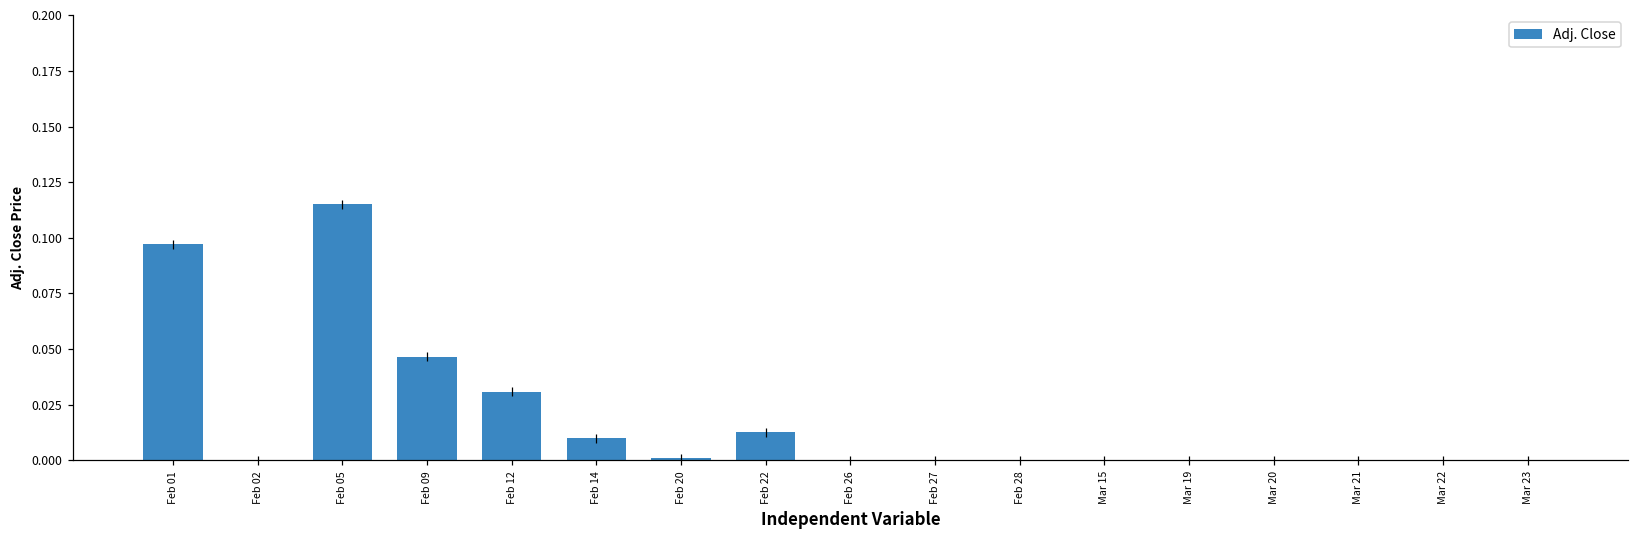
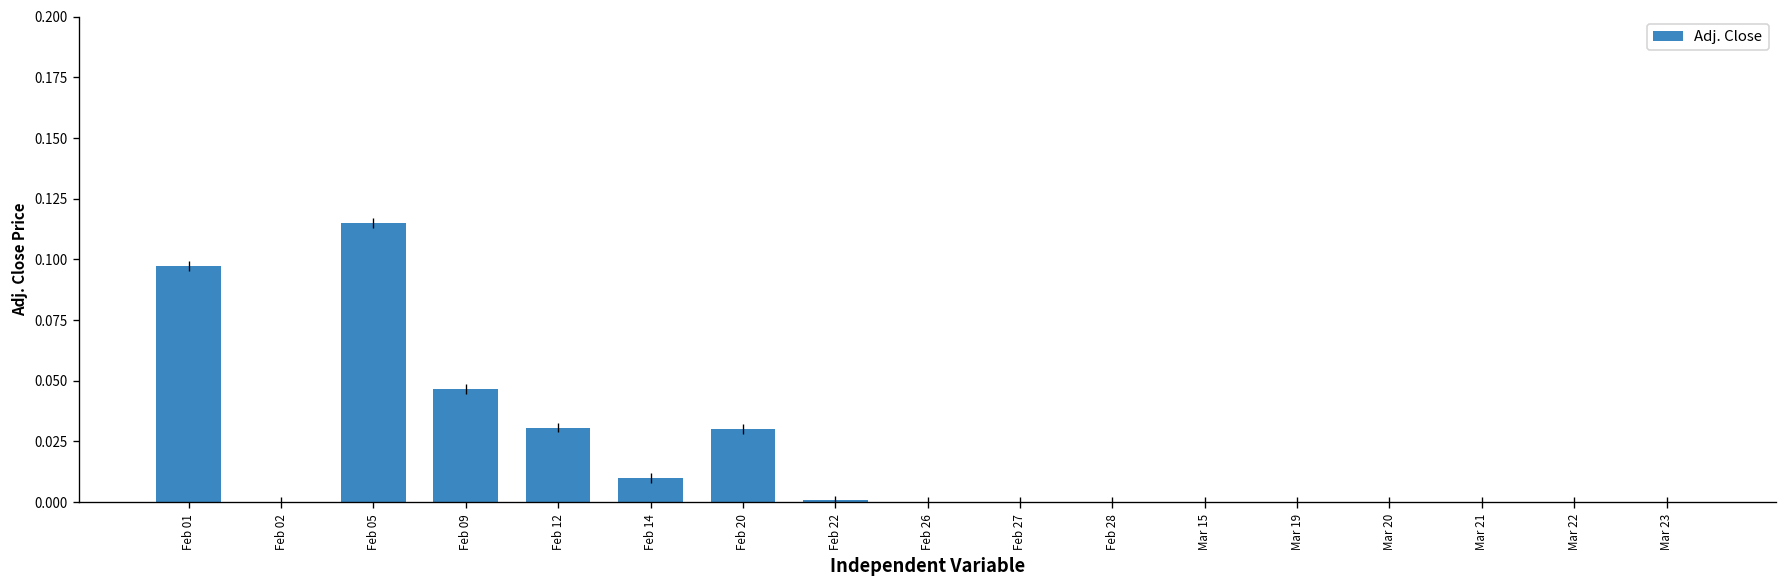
Feb 20: 0.001 -> 0.030
Feb 22: 0.013 -> 0.001
